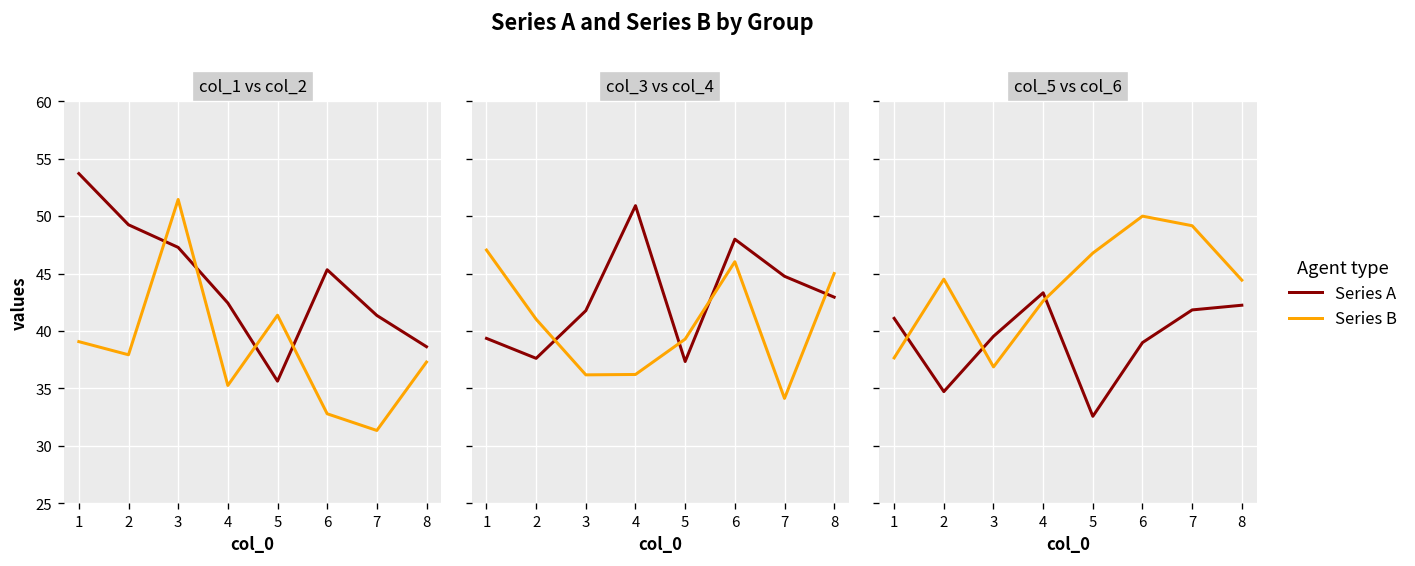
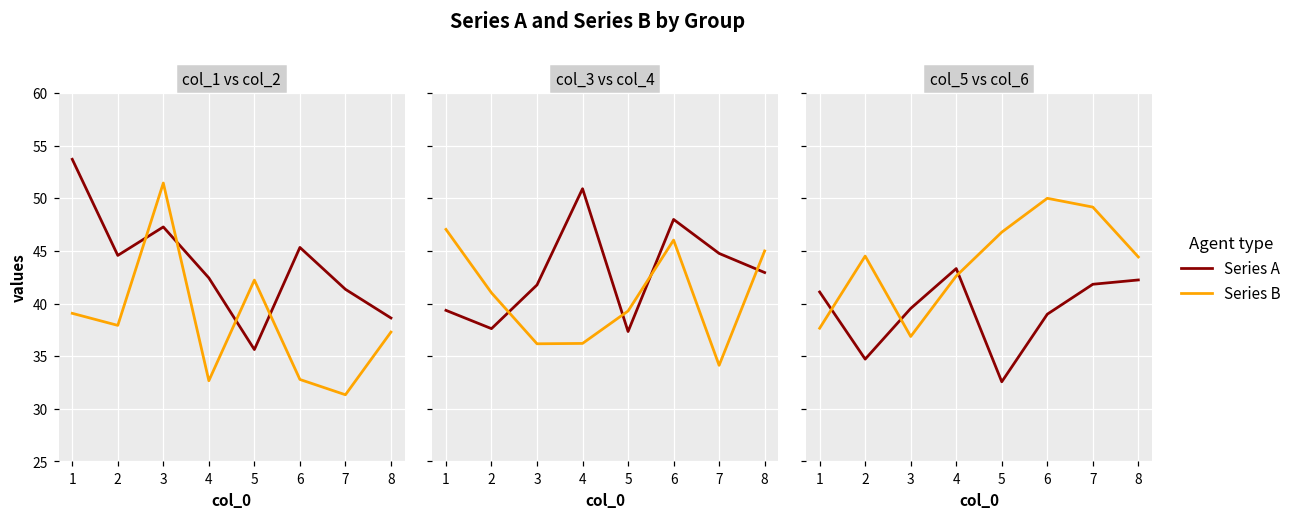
col_1 vs col_2, Series A, 2: 49 -> 45
col_1 vs col_2, Series B, 4: 35 -> 33
col_1 vs col_2, Series B, 5: 41 -> 42
